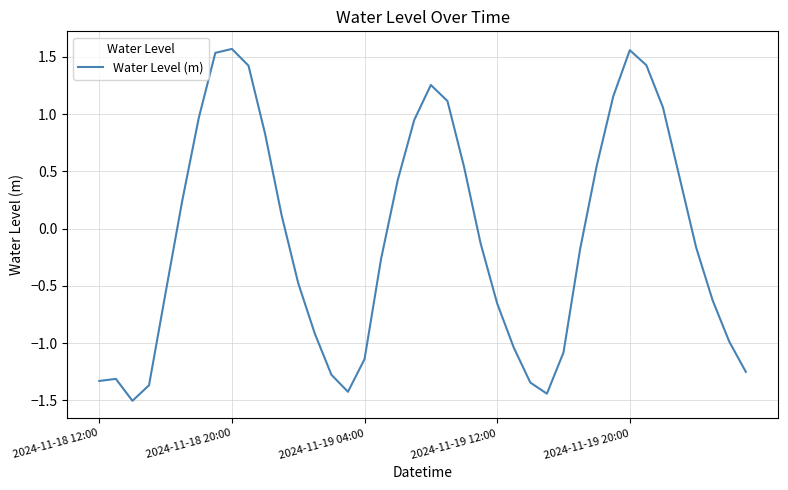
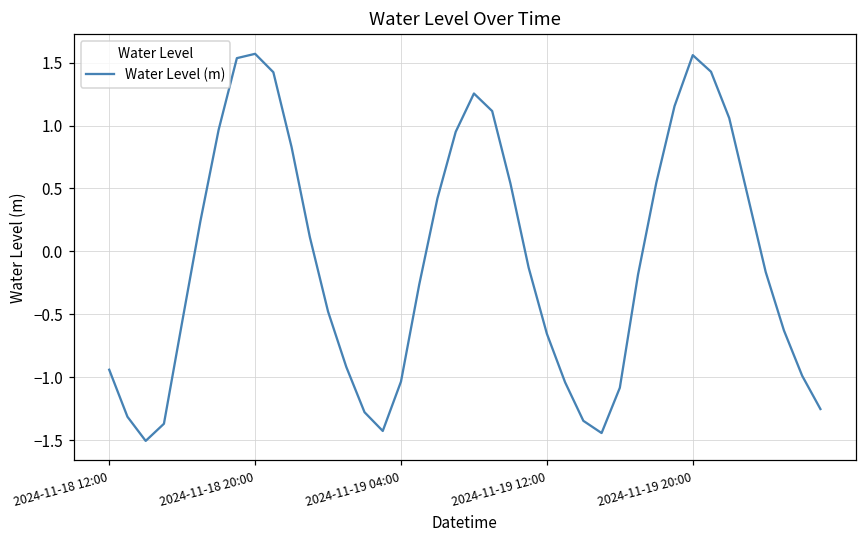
2024-11-18 12:00: -1.33 -> -0.94
2024-11-19 04:00: -1.14 -> -1.03
